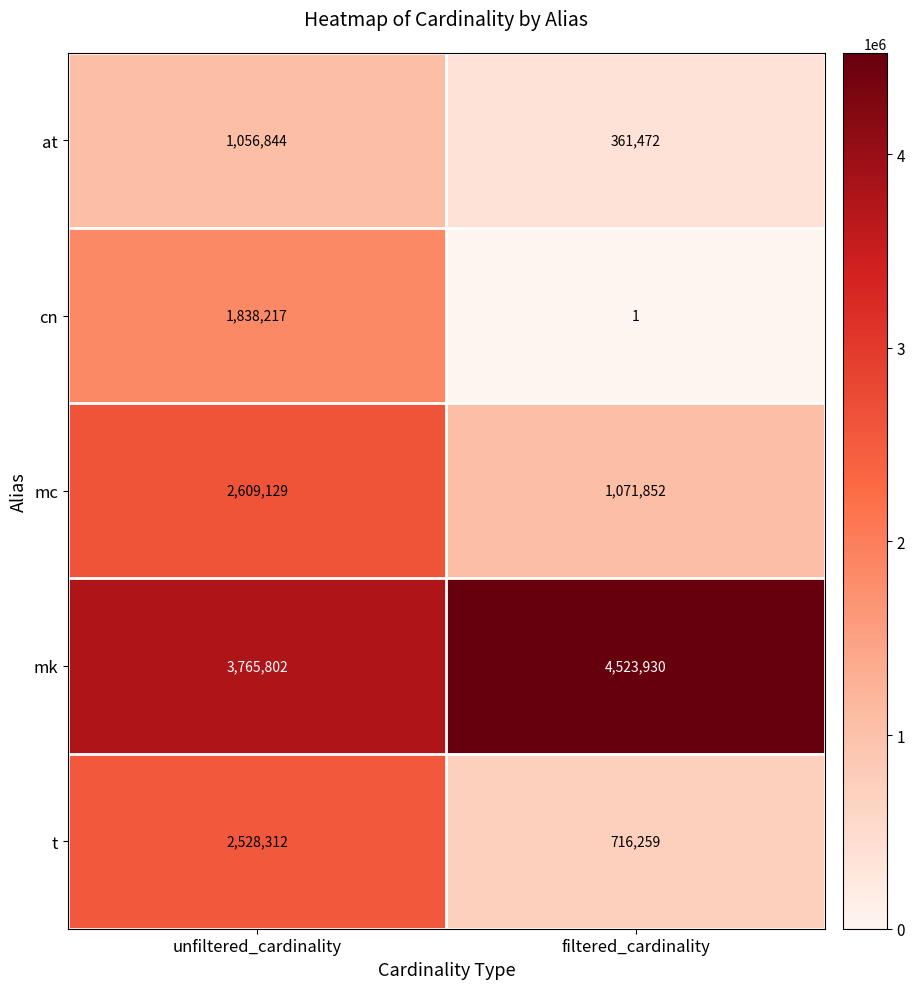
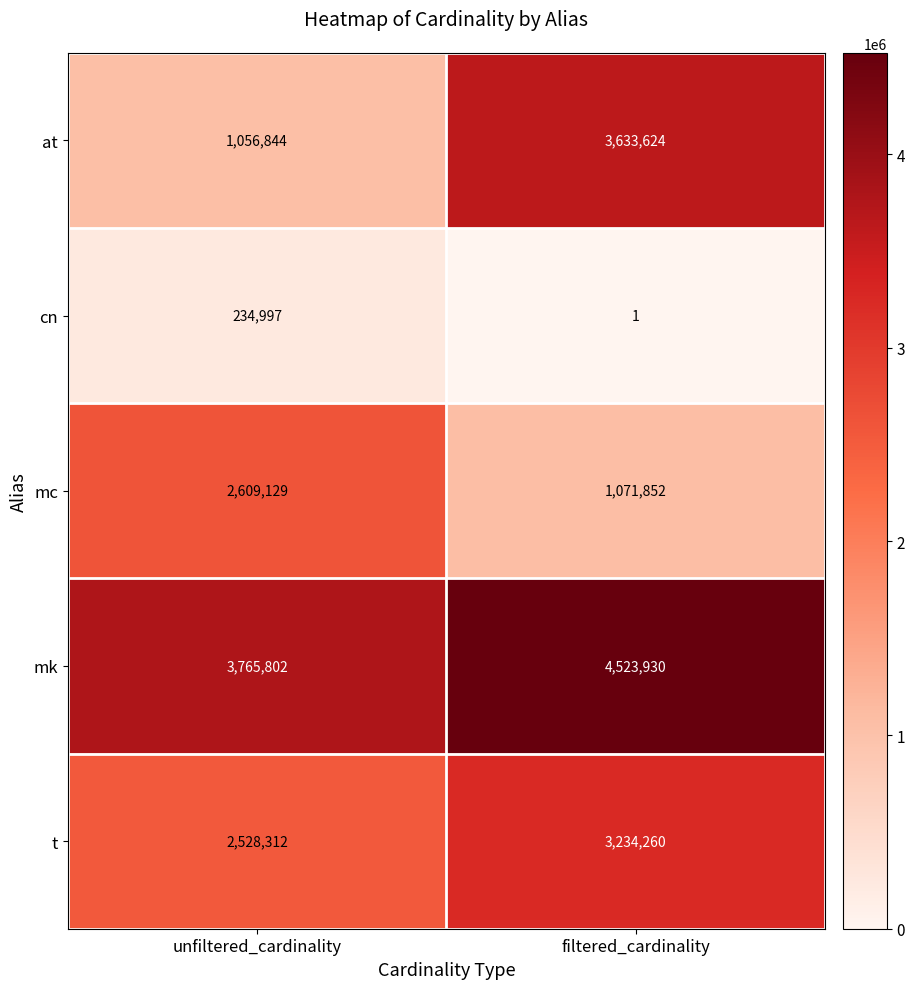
at, filtered_cardinality: 361,472 -> 3,633,624
cn, unfiltered_cardinality: 1,838,217 -> 234,997
t, filtered_cardinality: 716,259 -> 3,234,260
